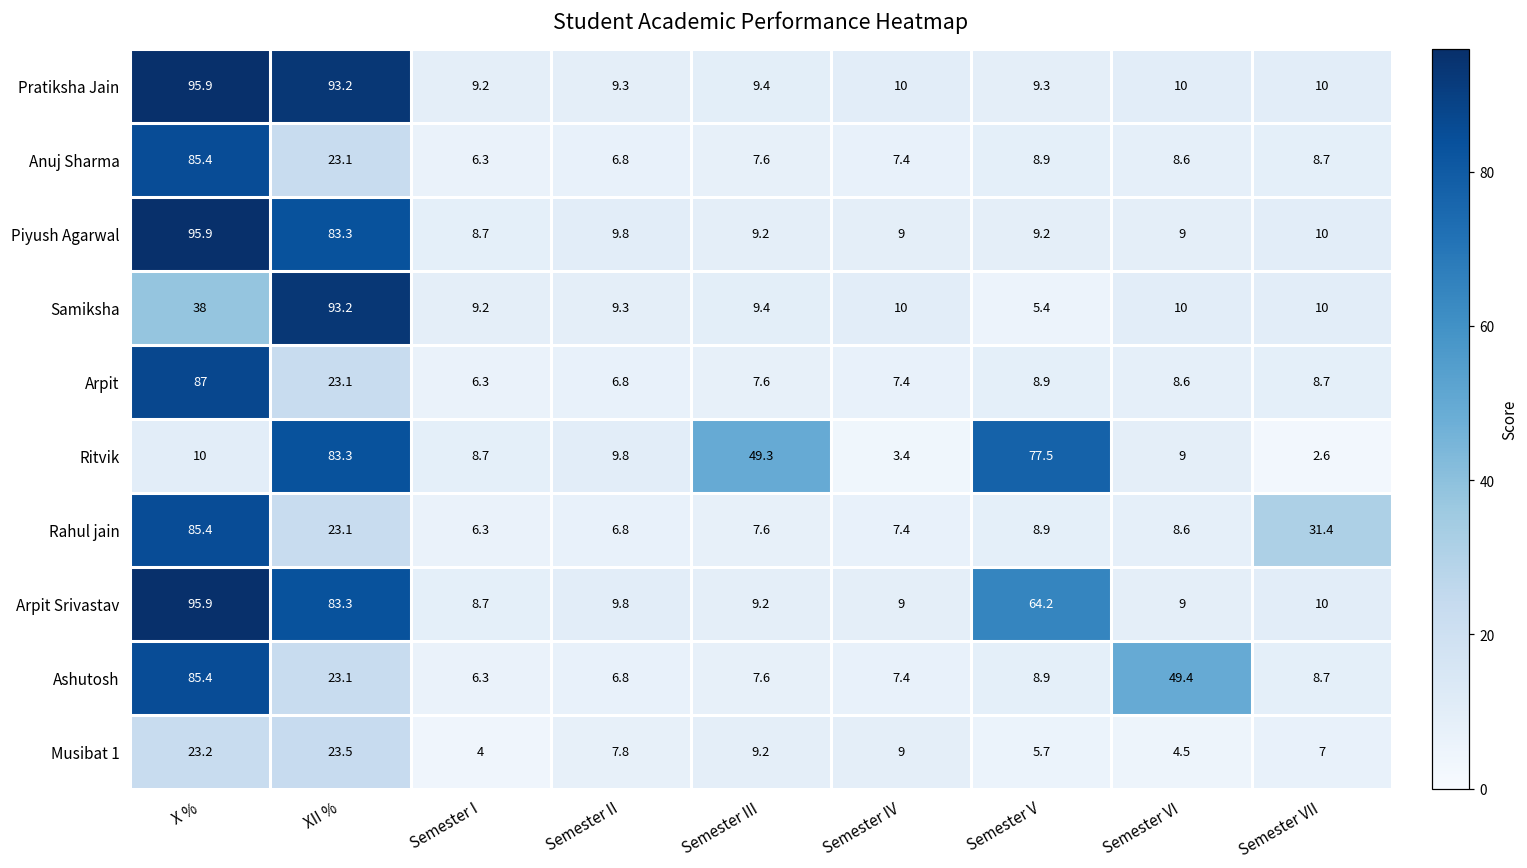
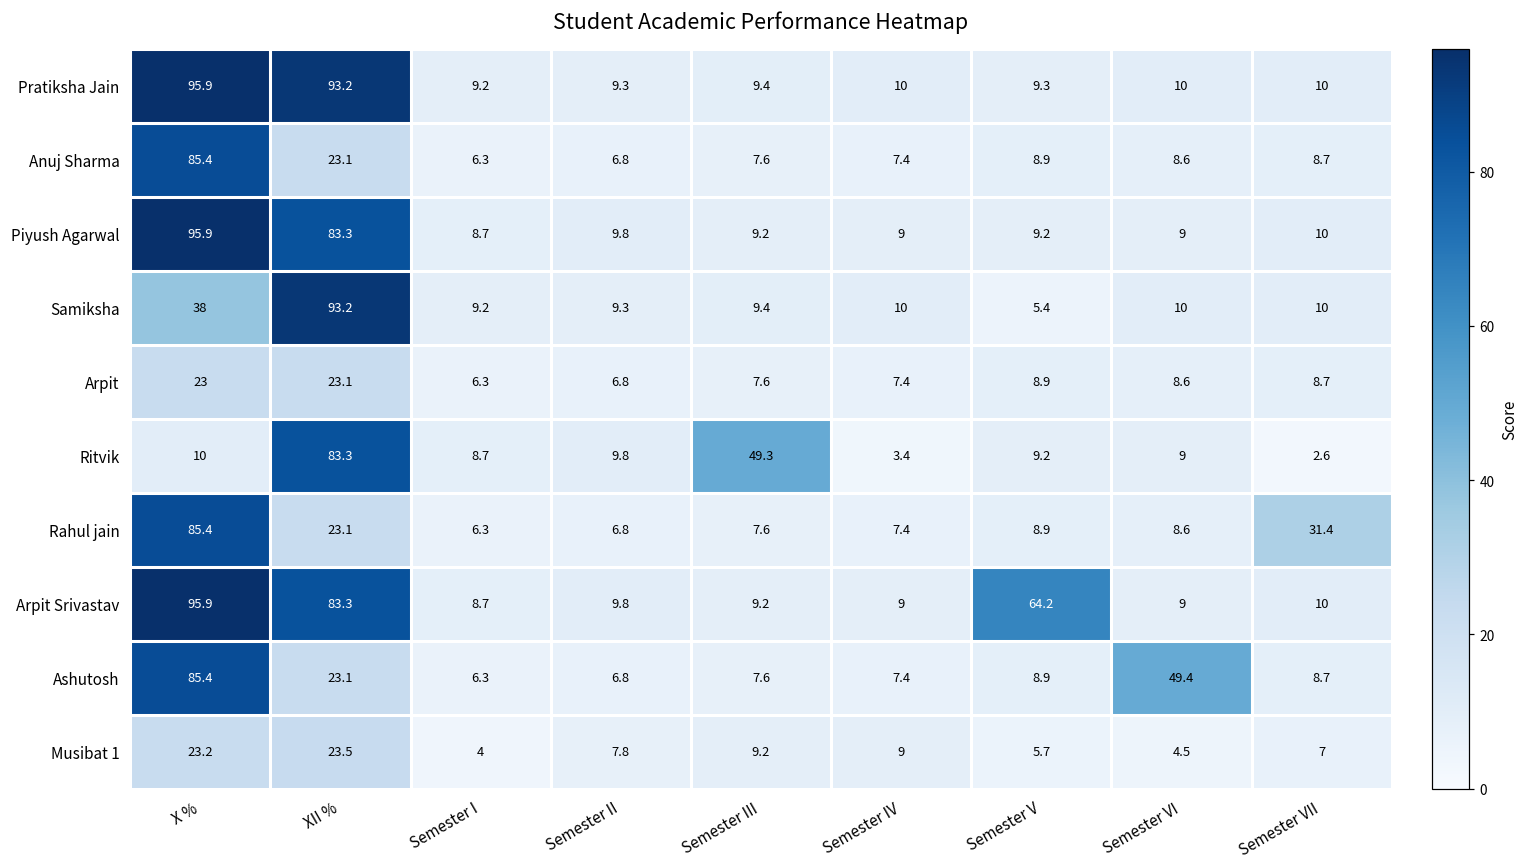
Arpit, X %: 87 -> 23
Ritvik, Semester V: 77.5 -> 9.2
